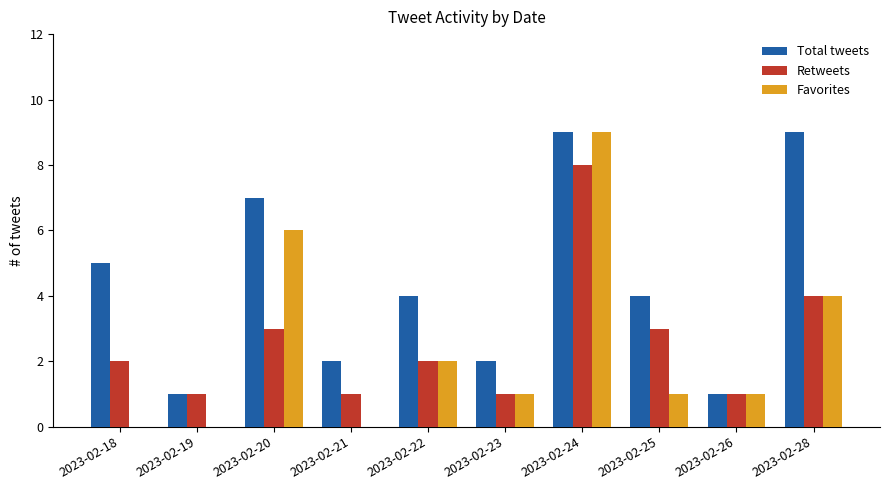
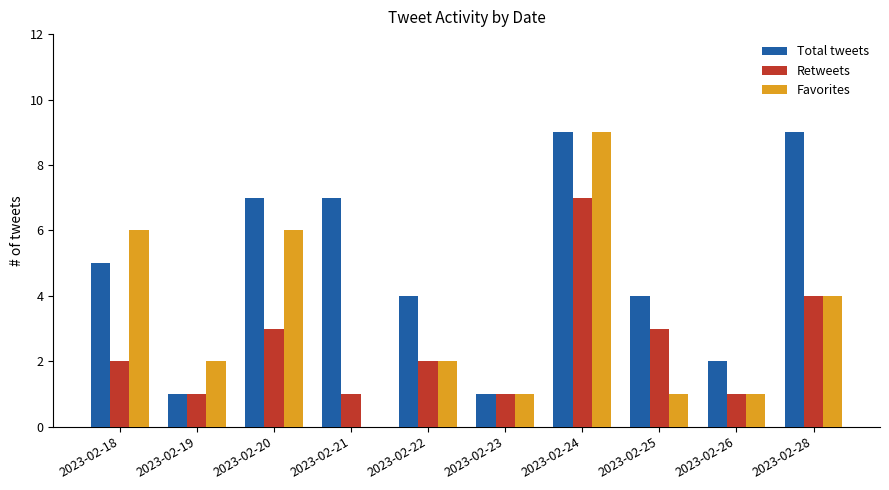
Favorites, 2023-02-18: 0 -> 6
Favorites, 2023-02-19: 0 -> 2
Total tweets, 2023-02-21: 2 -> 7
Total tweets, 2023-02-23: 2 -> 1
Retweets, 2023-02-24: 8 -> 7
Total tweets, 2023-02-26: 1 -> 2
